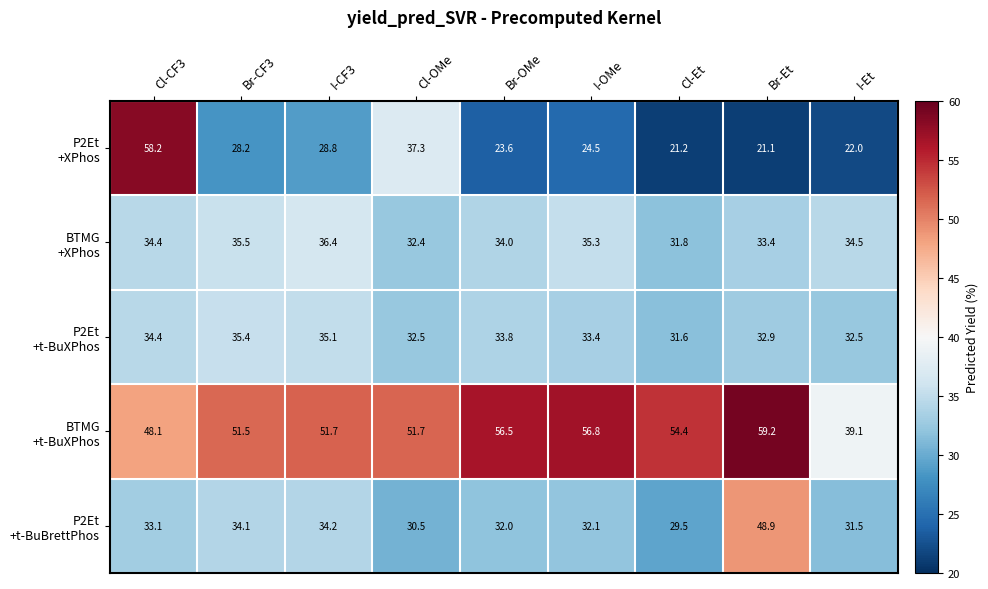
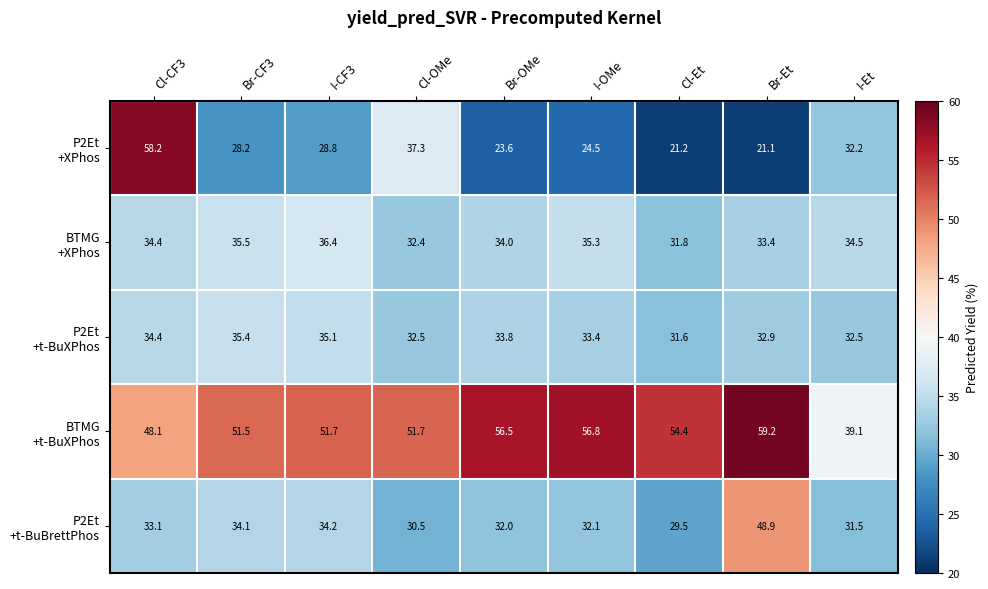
P2Et +XPhos, I-Et: 22.0 -> 32.2
